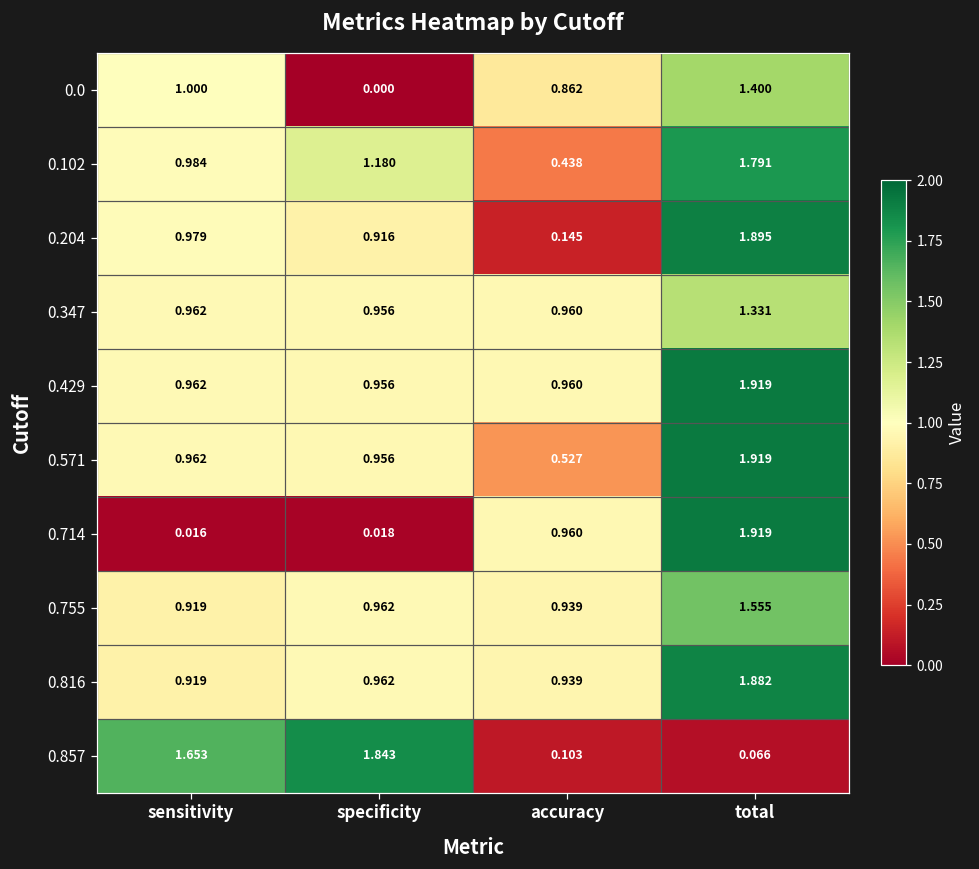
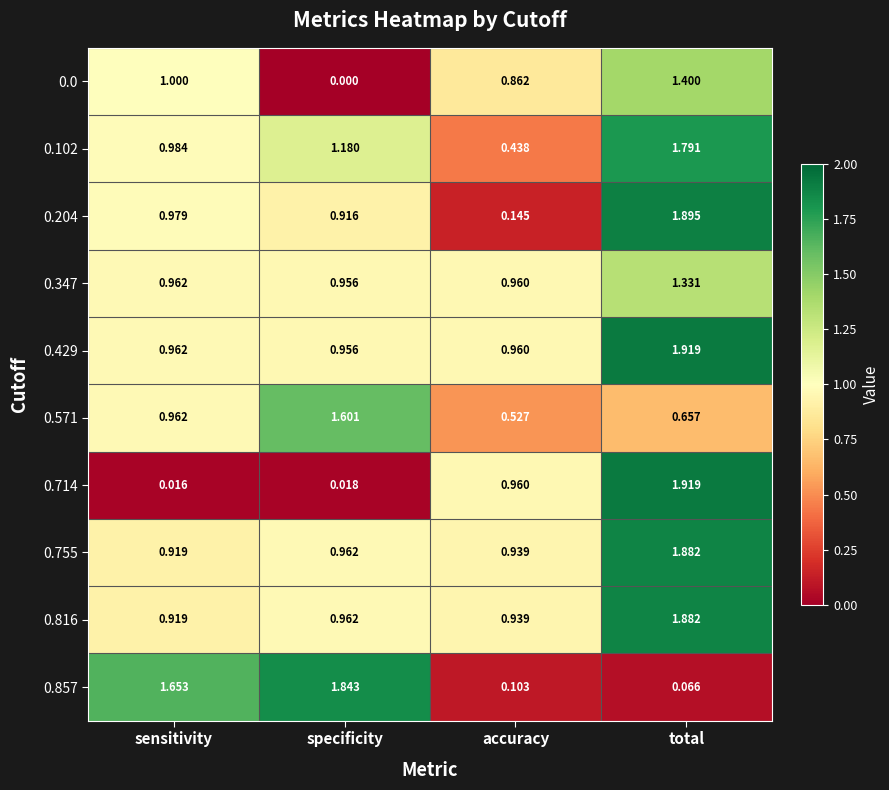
0.571, specificity: 0.956 -> 1.601
0.571, total: 1.919 -> 0.657
0.755, total: 1.555 -> 1.882
